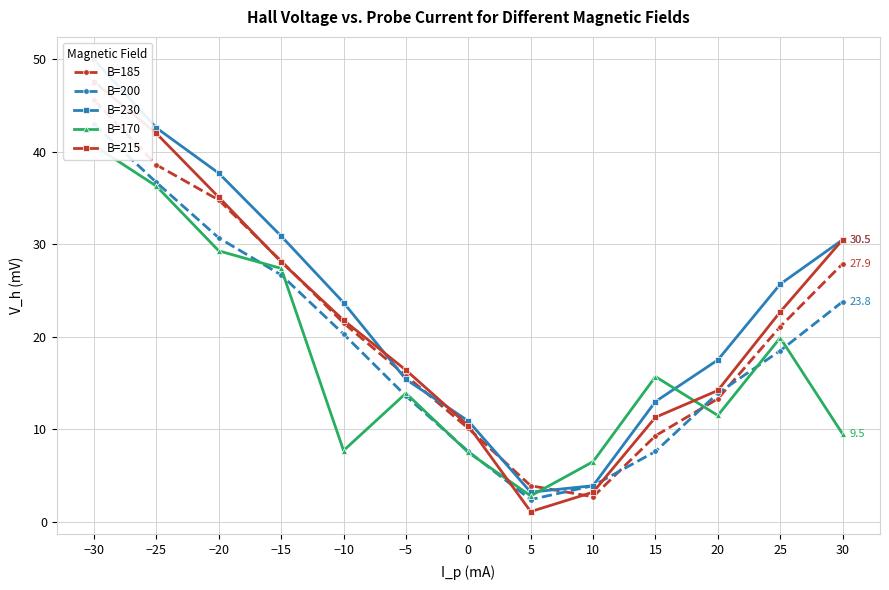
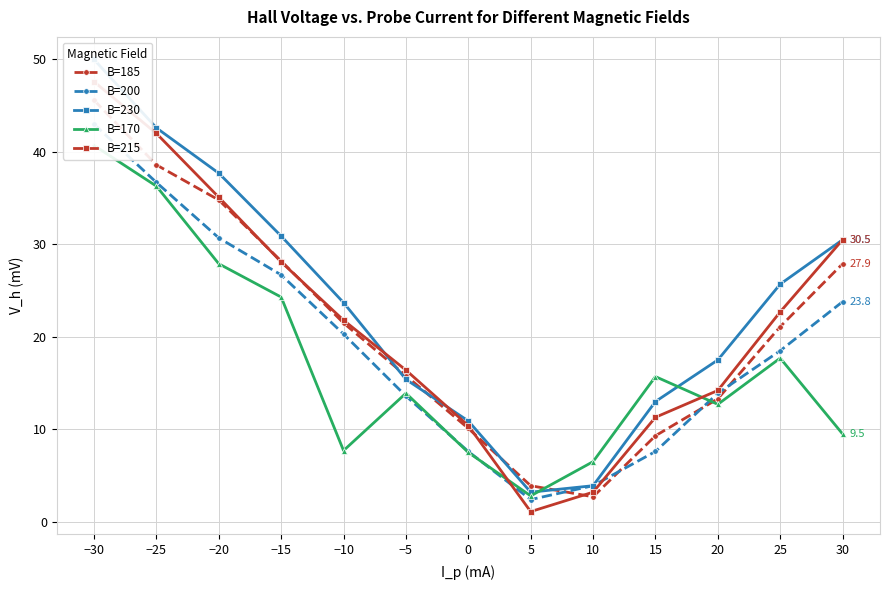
B=170, −20: 29 -> 28
B=170, −15: 27 -> 24
B=170, 20: 12 -> 13
B=170, 25: 20 -> 18
